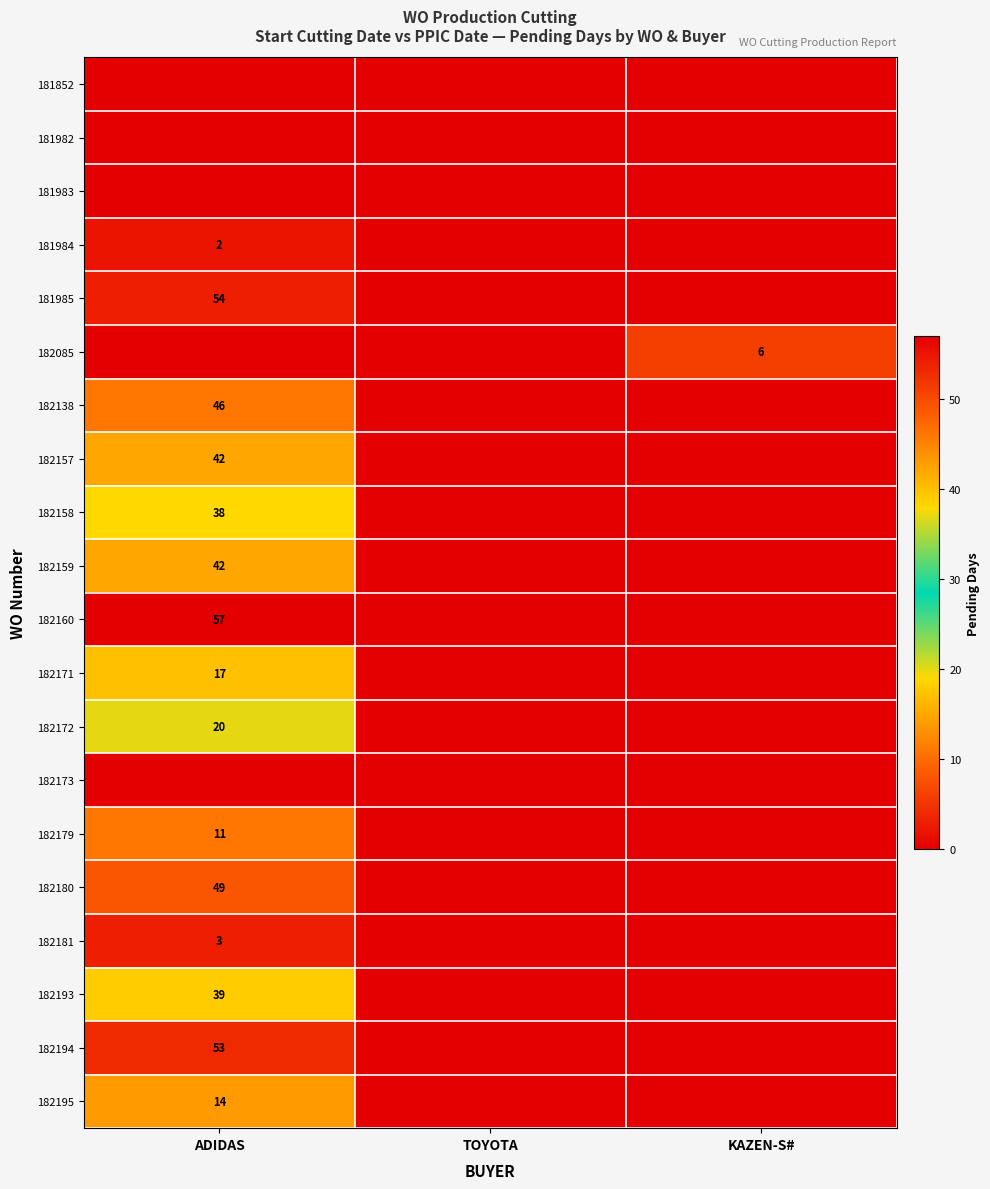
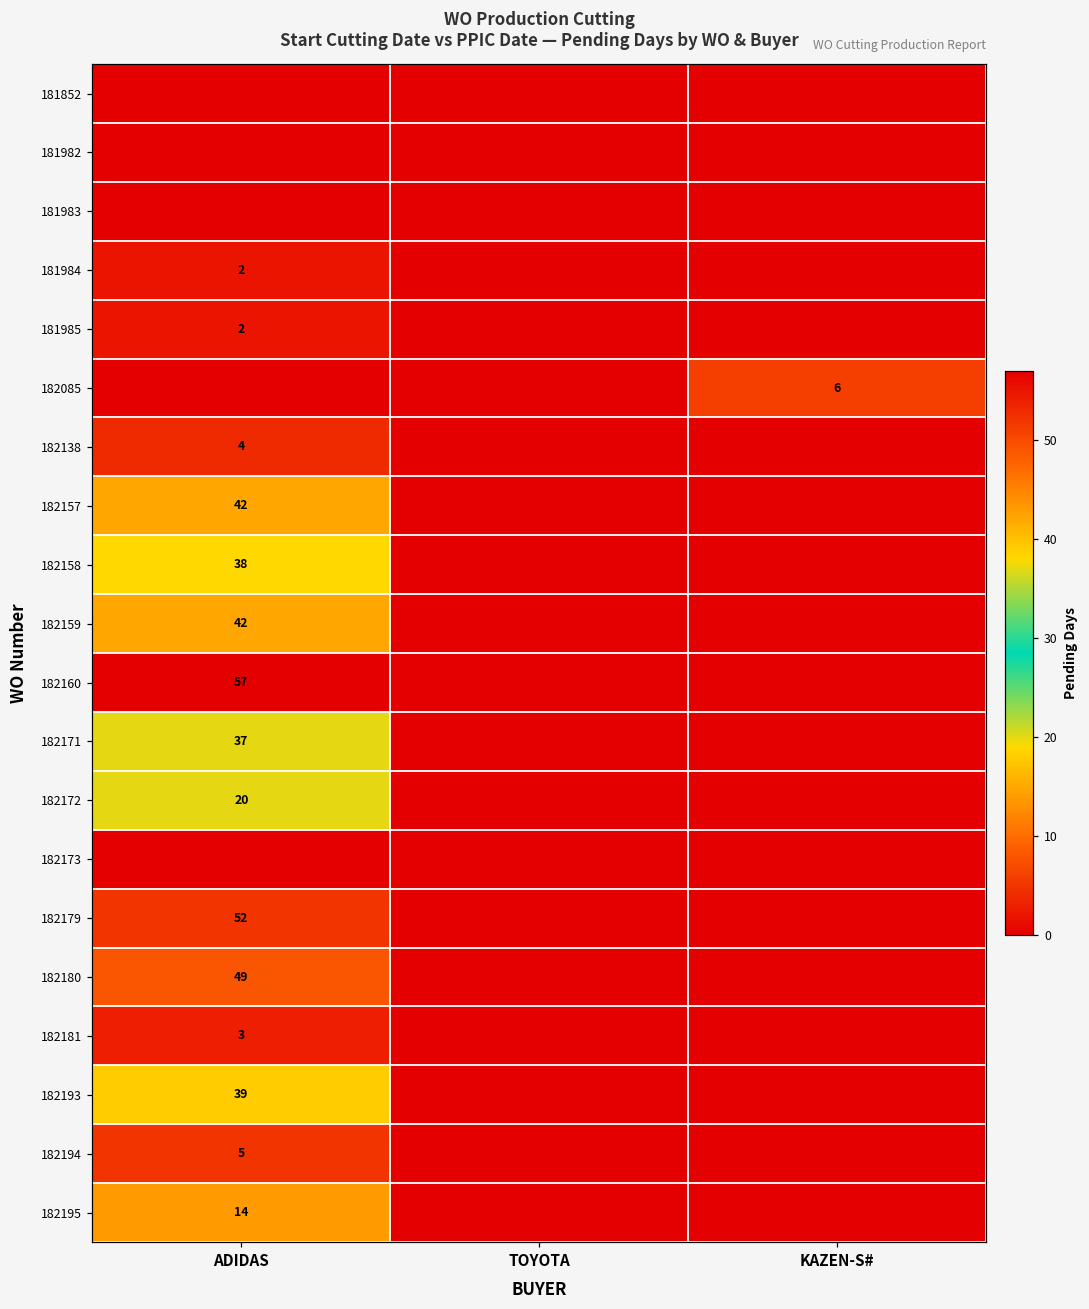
181985, ADIDAS: 54 -> 2
182138, ADIDAS: 46 -> 4
182171, ADIDAS: 17 -> 37
182179, ADIDAS: 11 -> 52
182194, ADIDAS: 53 -> 5
